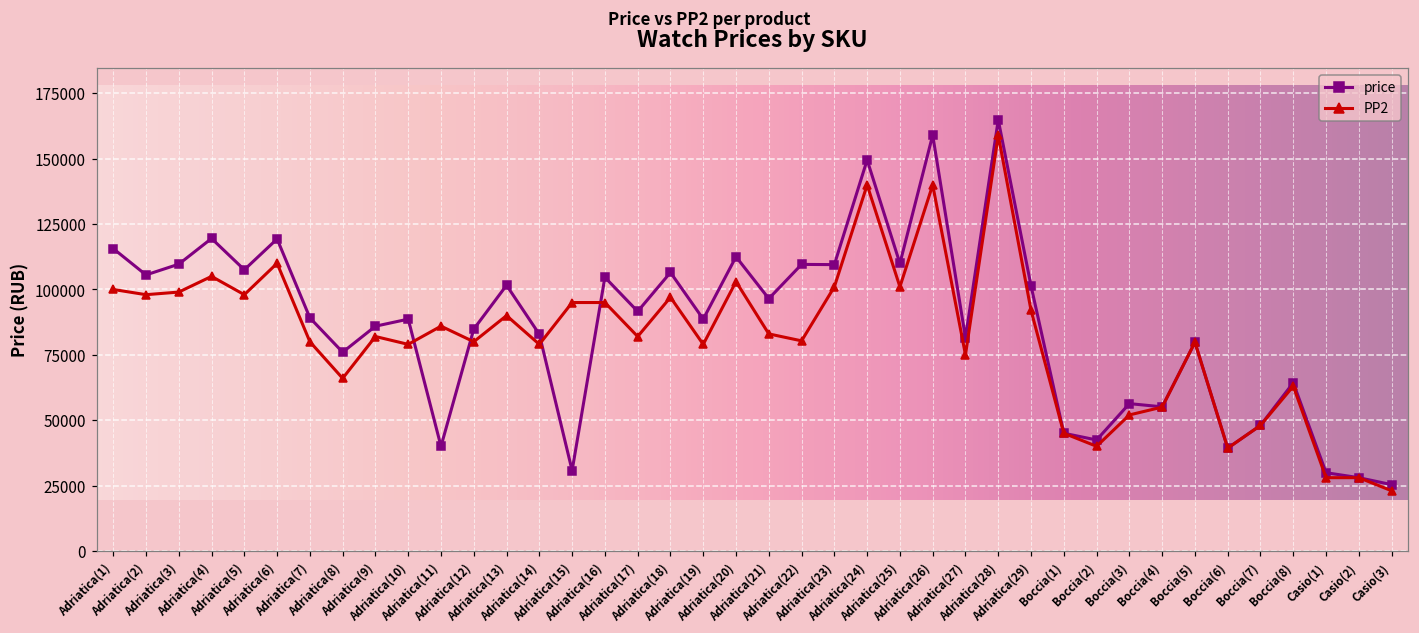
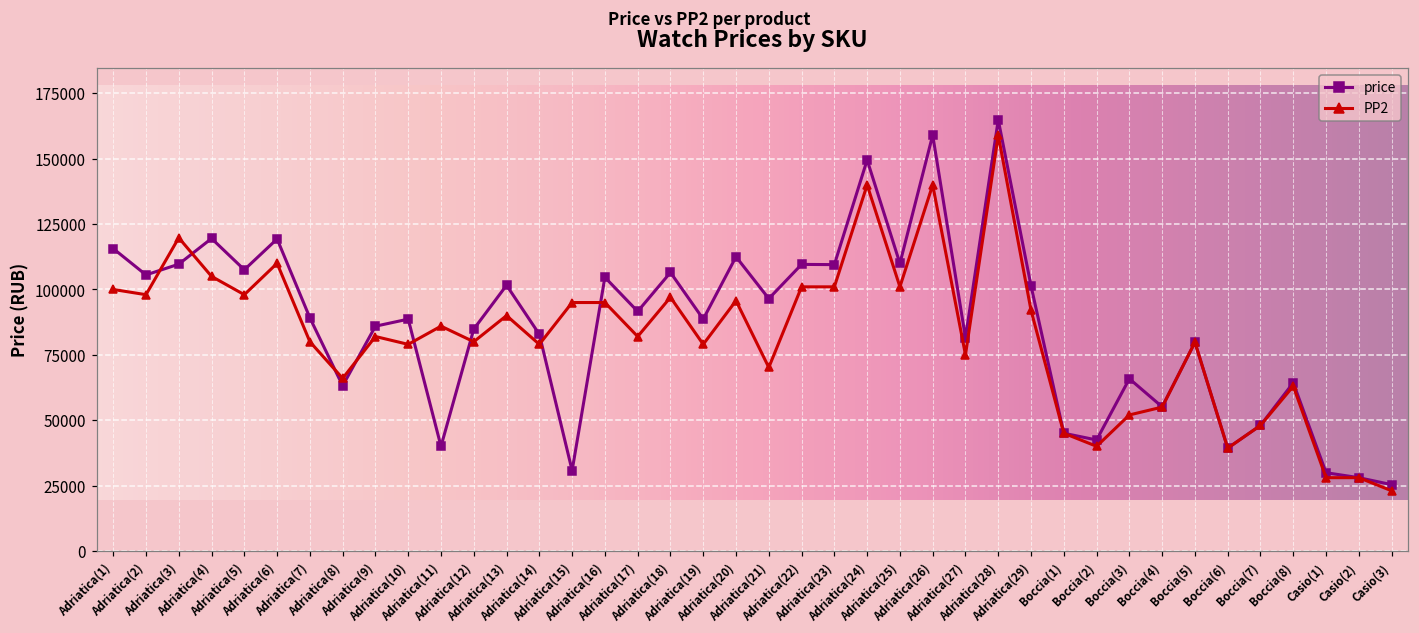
PP2, Adriatica(3): 99000 -> 120000
price, Adriatica(8): 76000 -> 63000
PP2, Adriatica(20): 103000 -> 96000
PP2, Adriatica(21): 83000 -> 70000
PP2, Adriatica(22): 80000 -> 101000
price, Boccia(3): 56000 -> 66000
